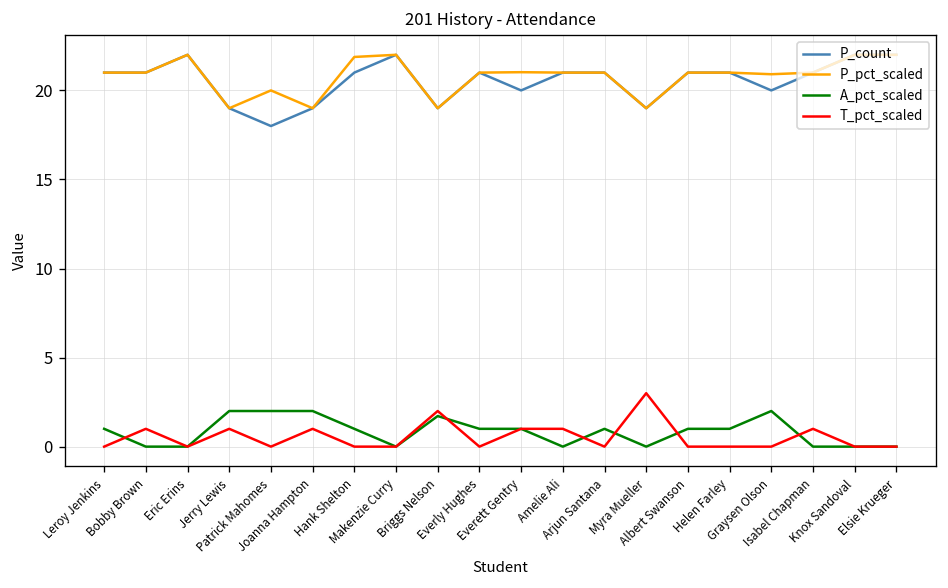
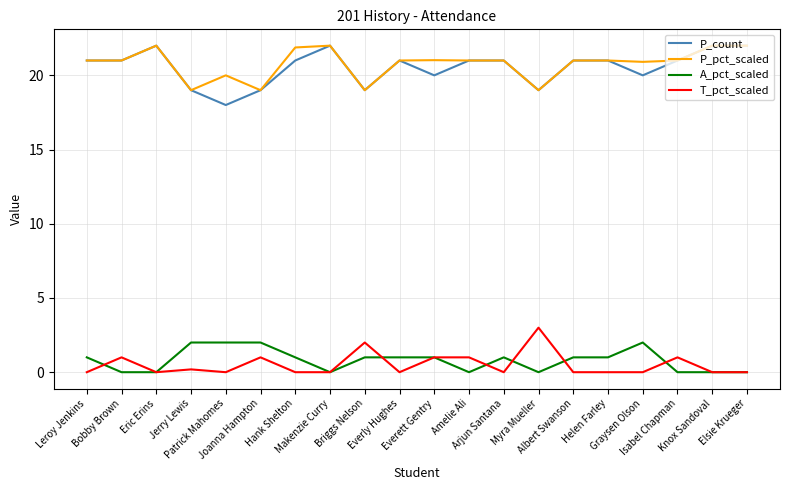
T_pct_scaled, Jerry Lewis: 1.0 -> 0.2
A_pct_scaled, Briggs Nelson: 1.7 -> 1.0
